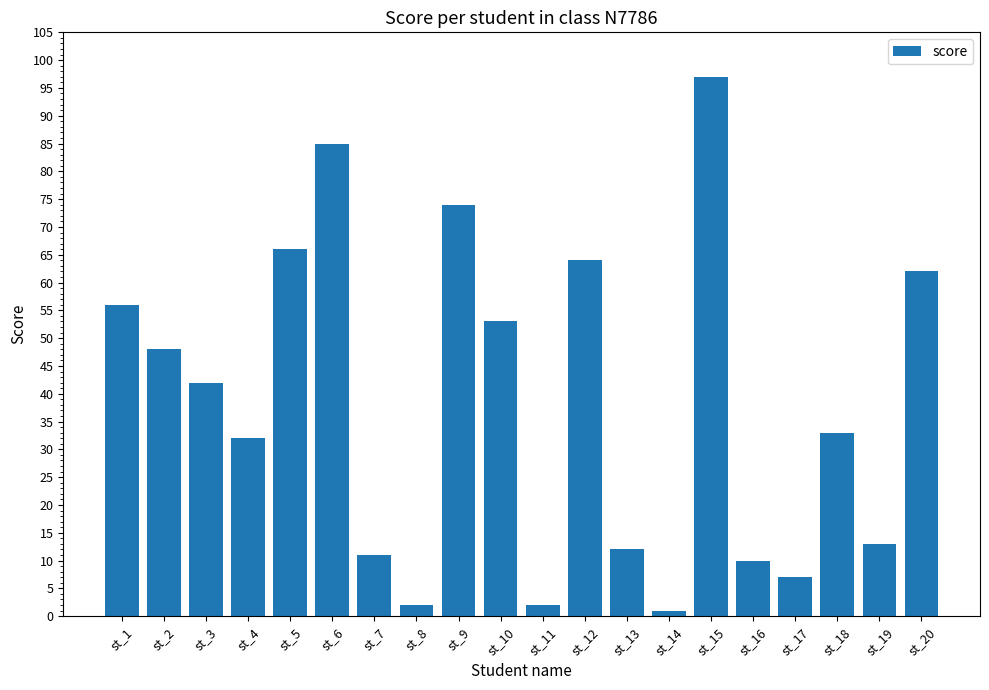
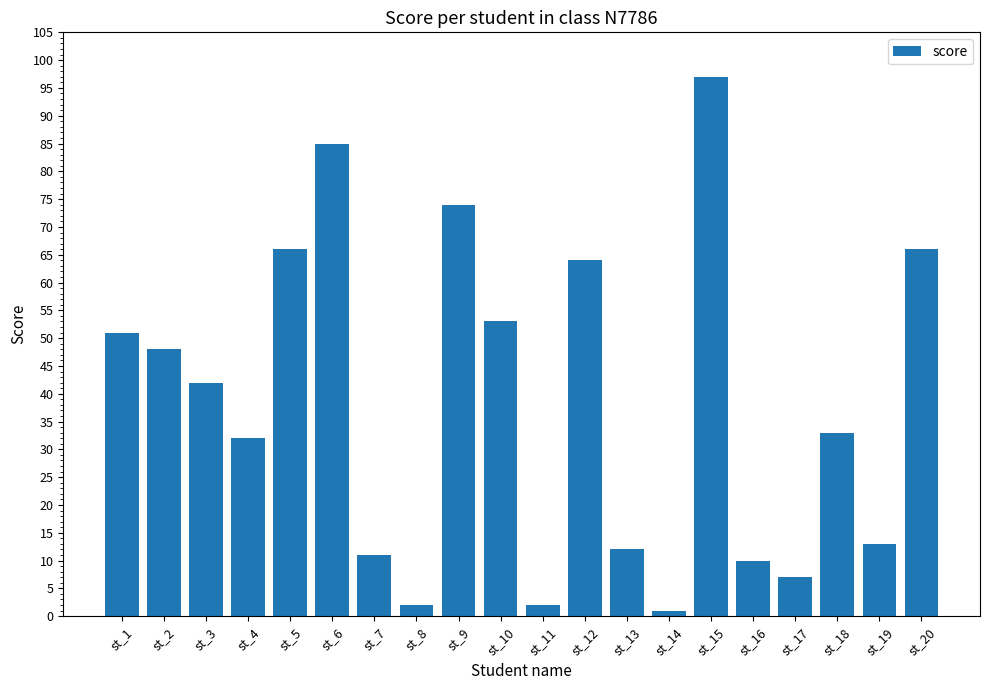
st_1: 56 -> 51
st_20: 62 -> 66
